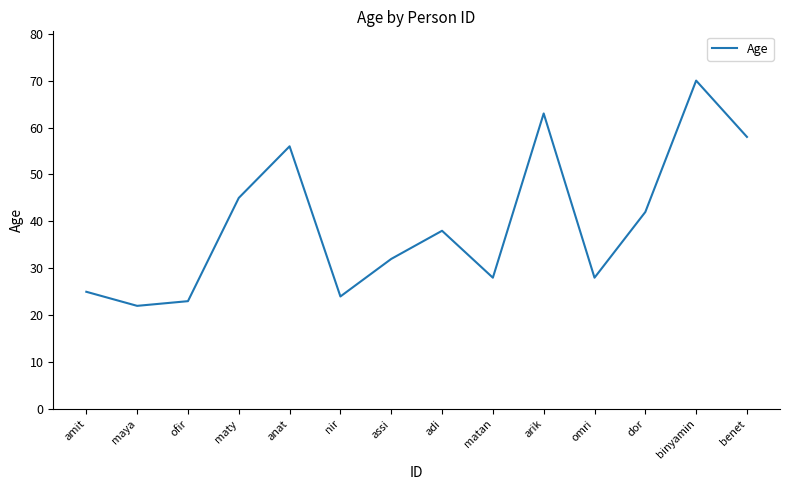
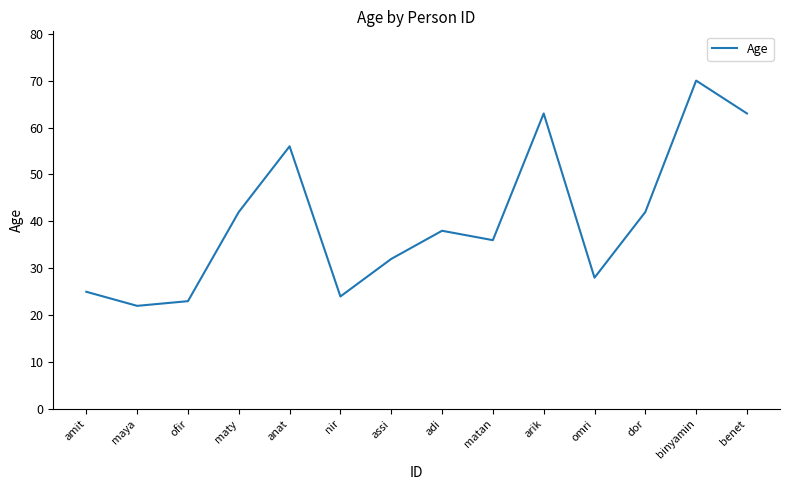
maty: 45 -> 42
matan: 28 -> 36
benet: 58 -> 63
